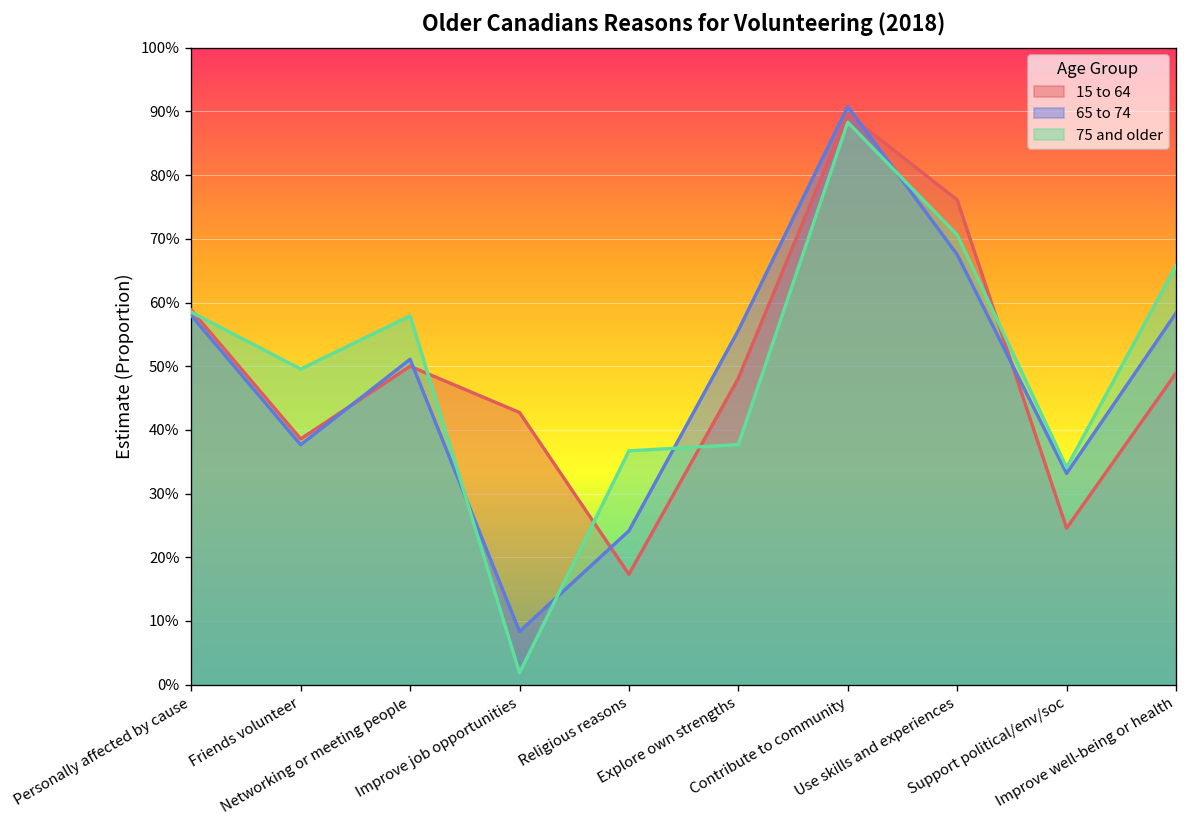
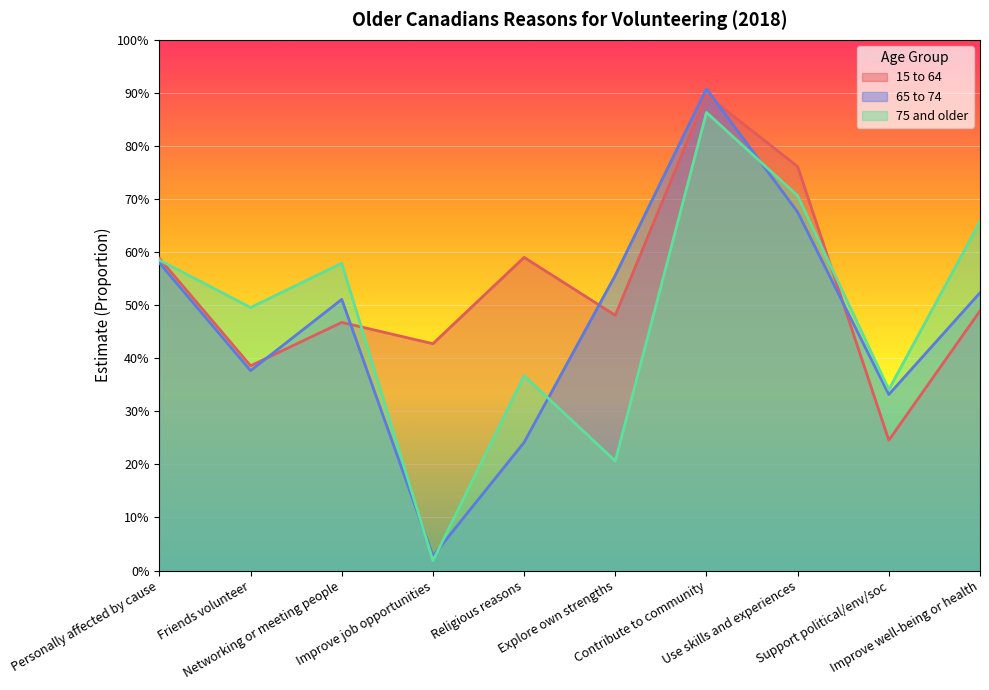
15 to 64, Networking or meeting people: 50% -> 47%
65 to 74, Improve job opportunities: 8% -> 3%
15 to 64, Religious reasons: 17% -> 59%
75 and older, Explore own strengths: 38% -> 21%
75 and older, Contribute to community: 88% -> 86%
65 to 74, Improve well-being or health: 58% -> 52%
